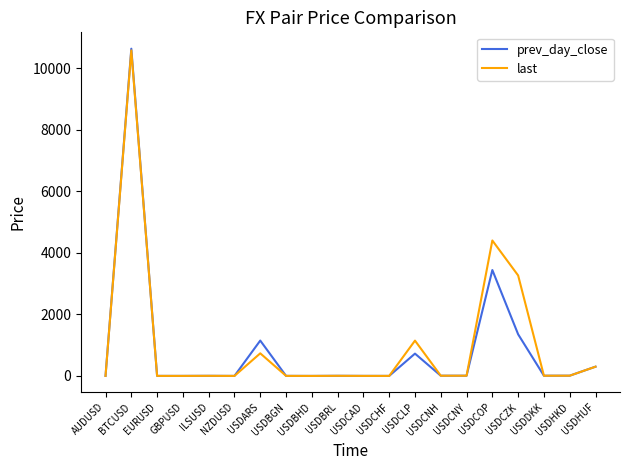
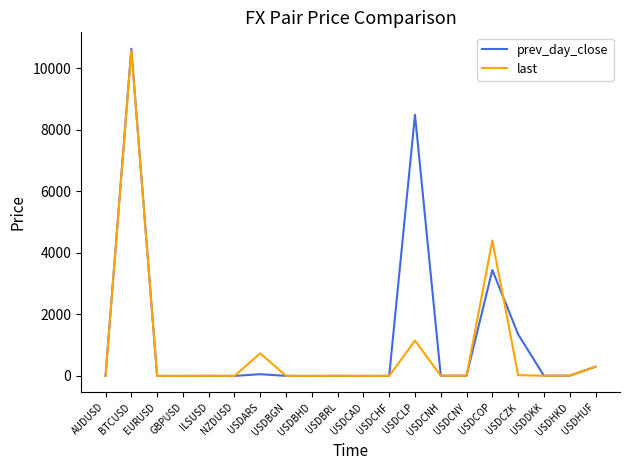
prev_day_close, USDARS: 1100 -> 100
prev_day_close, USDCLP: 700 -> 8500
last, USDCZK: 3300 -> 0
